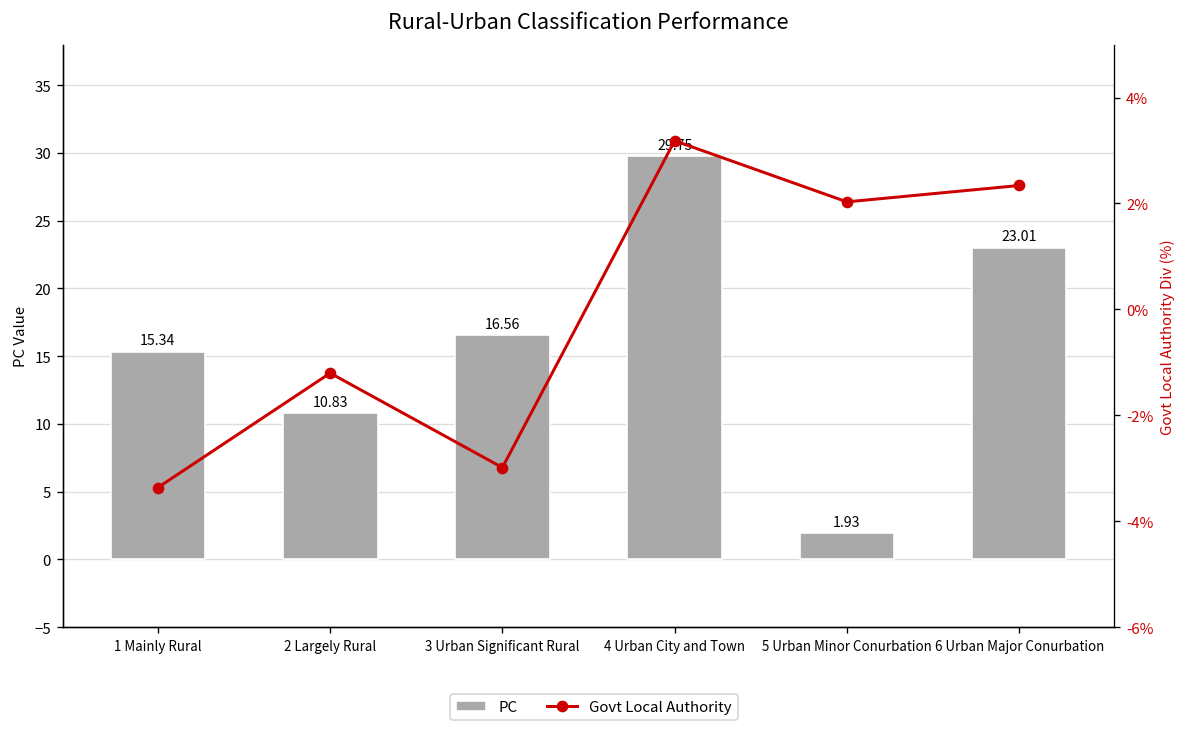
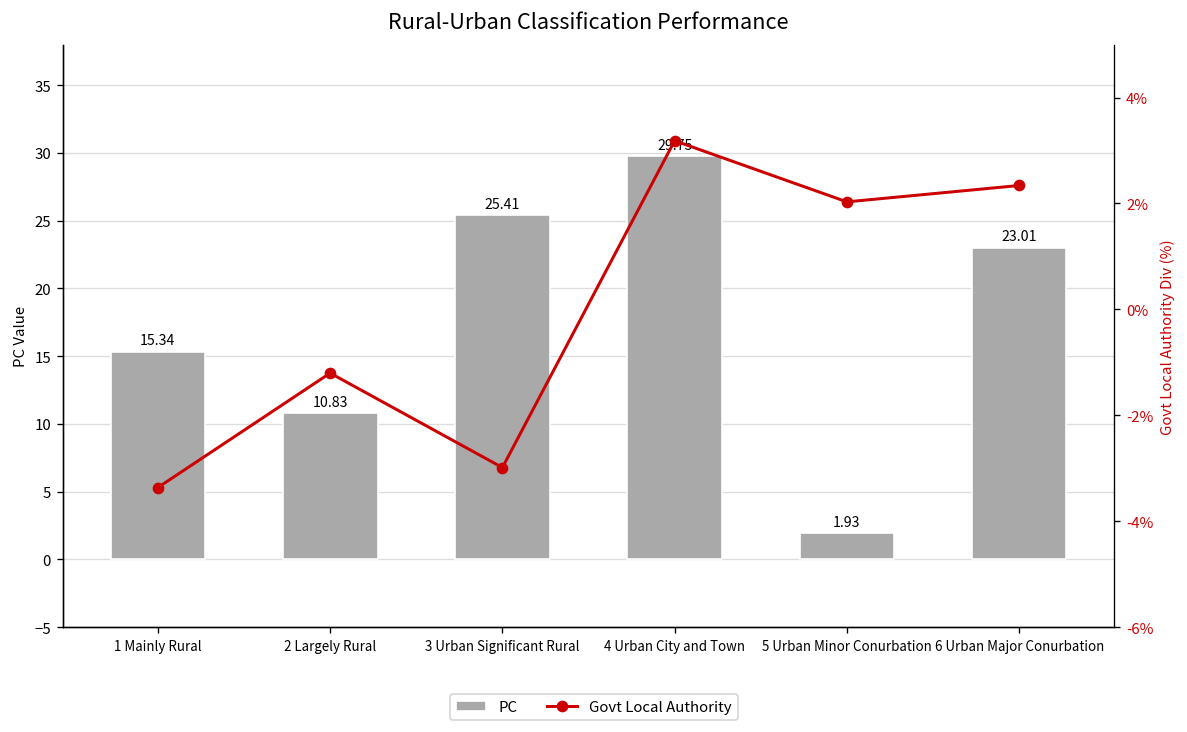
PC, 3 Urban Significant Rural: 16.56 -> 25.41
